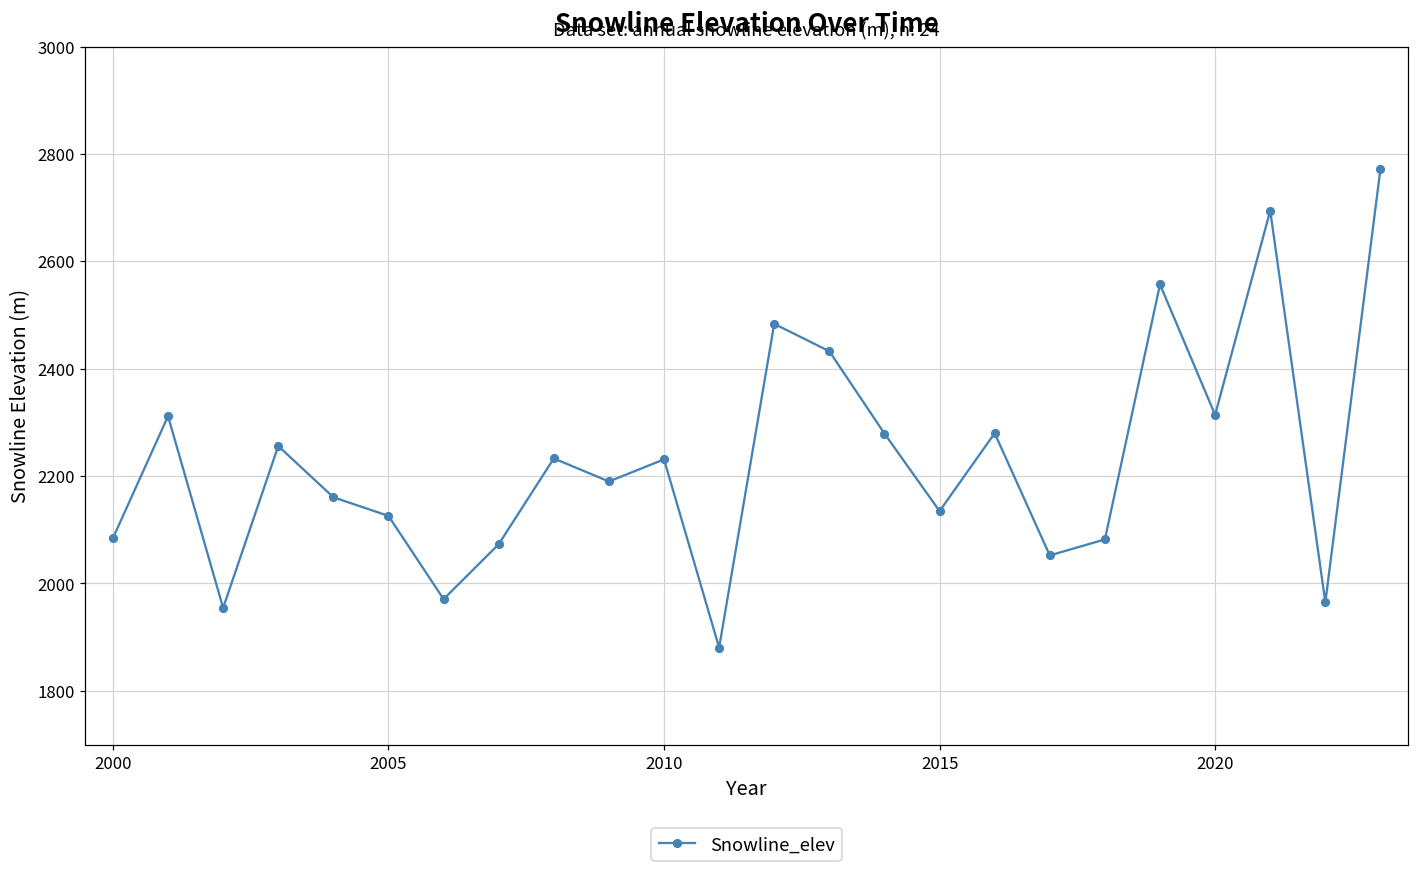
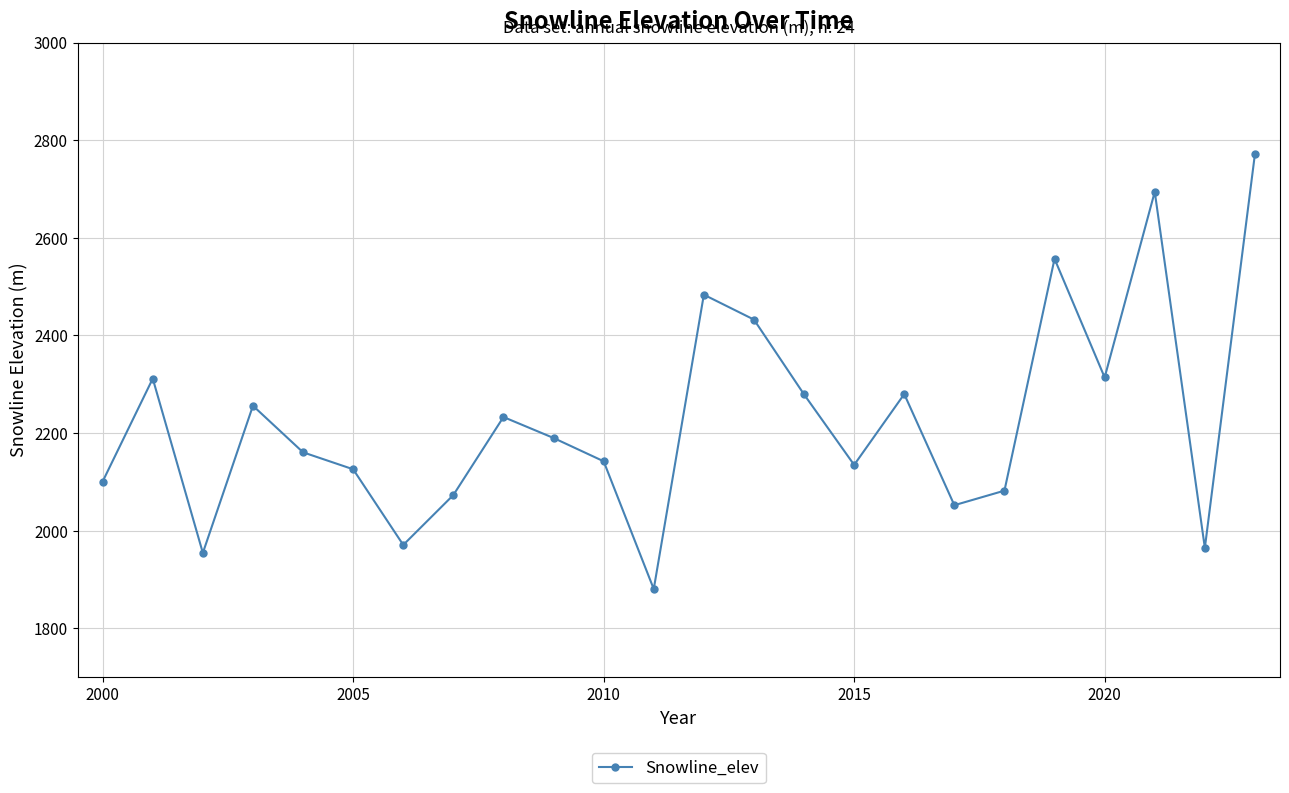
2000: 2080 -> 2100
2010: 2230 -> 2140
